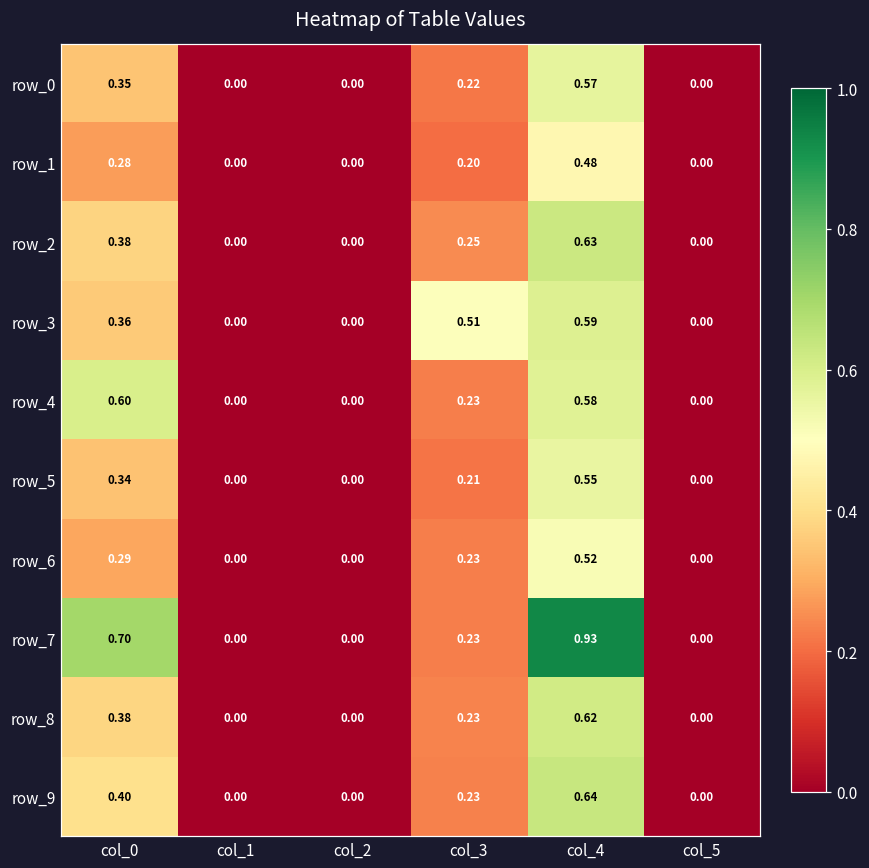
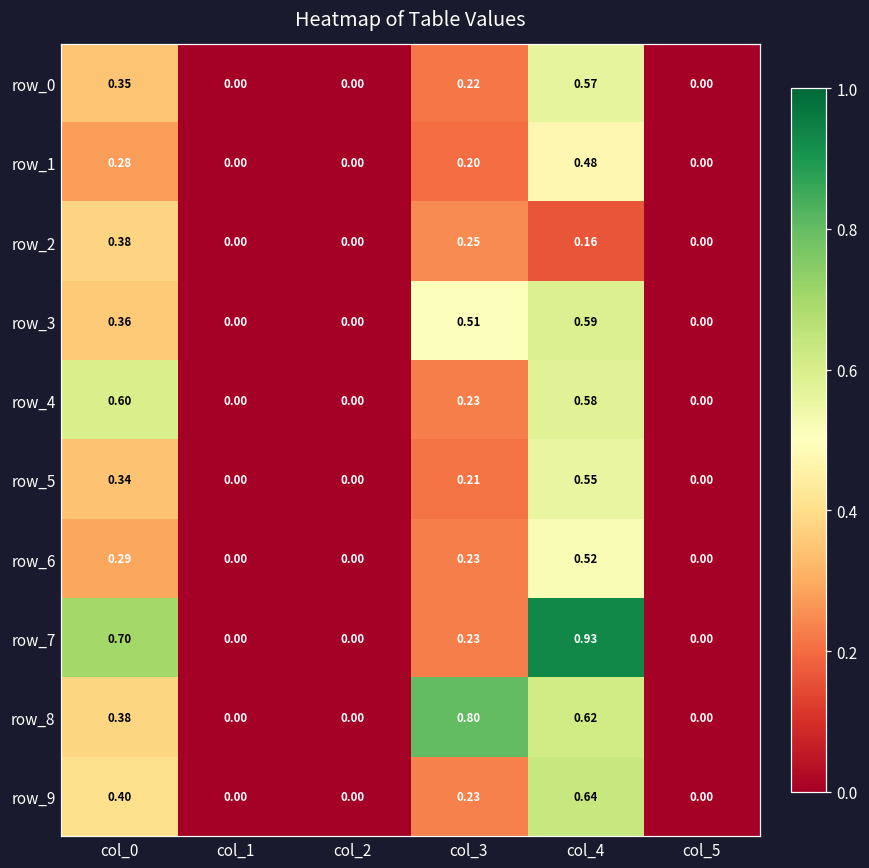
row_2, col_4: 0.63 -> 0.16
row_8, col_3: 0.23 -> 0.80
